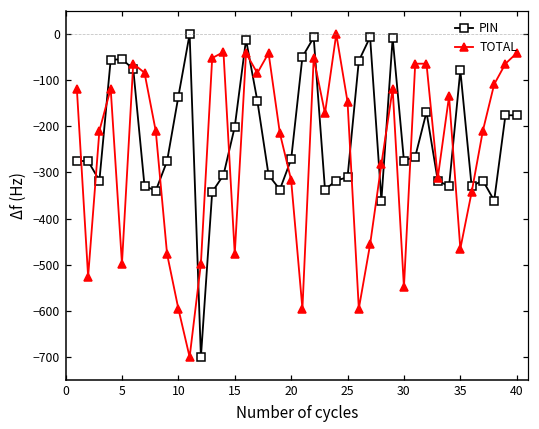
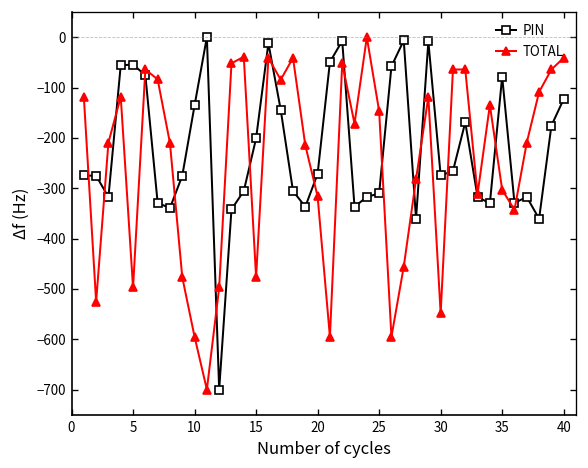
TOTAL, 35: -470 -> -300
PIN, 40: -180 -> -120
